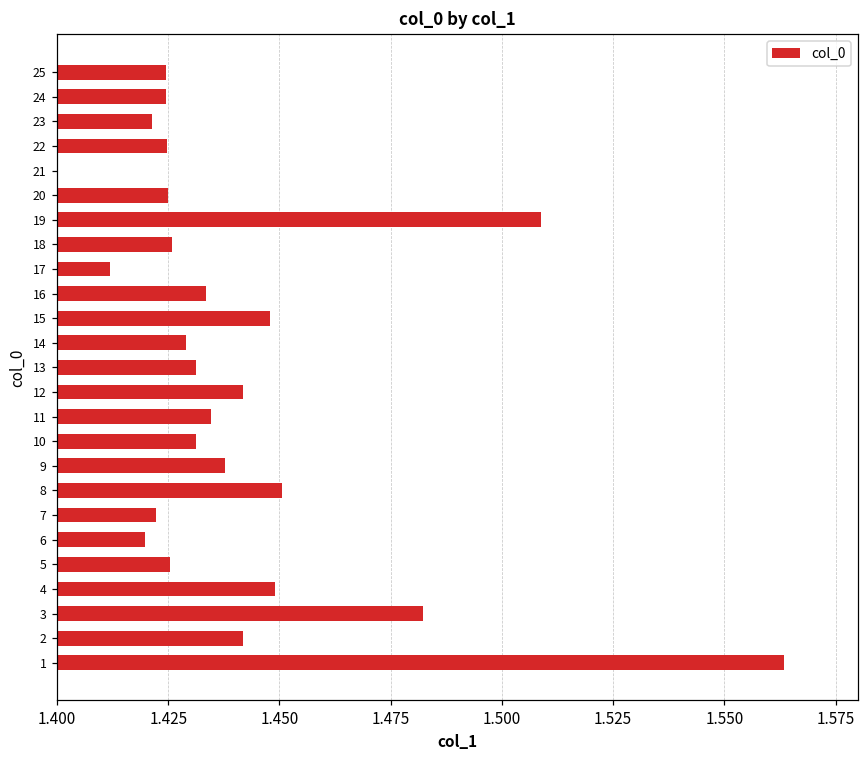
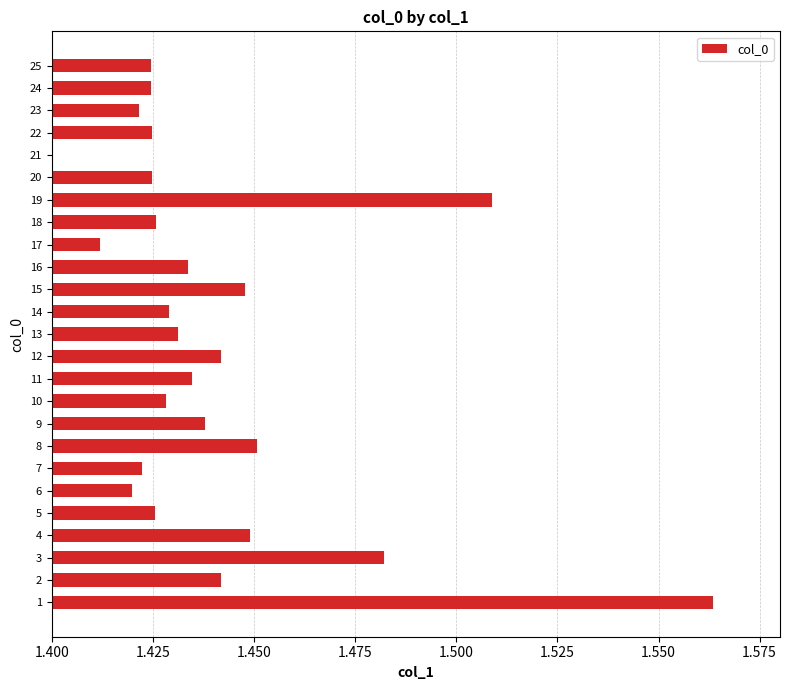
10: 1.431 -> 1.428
